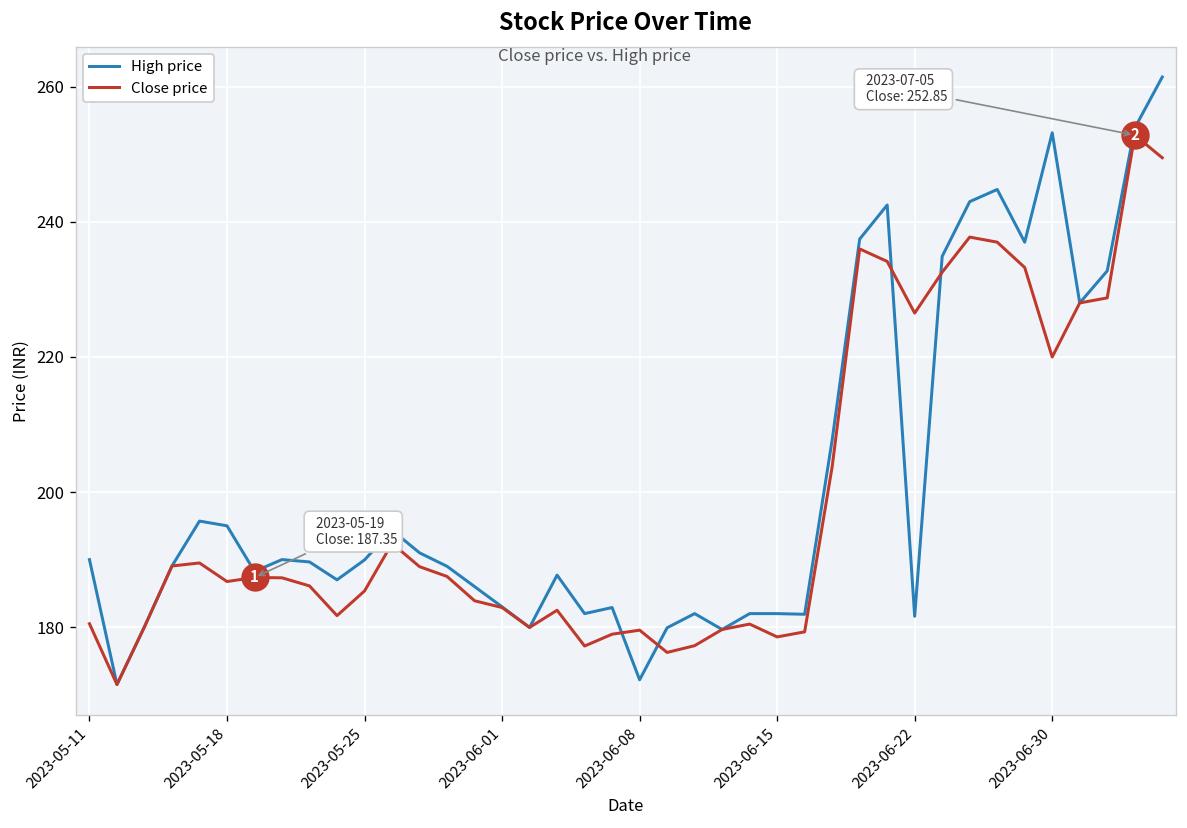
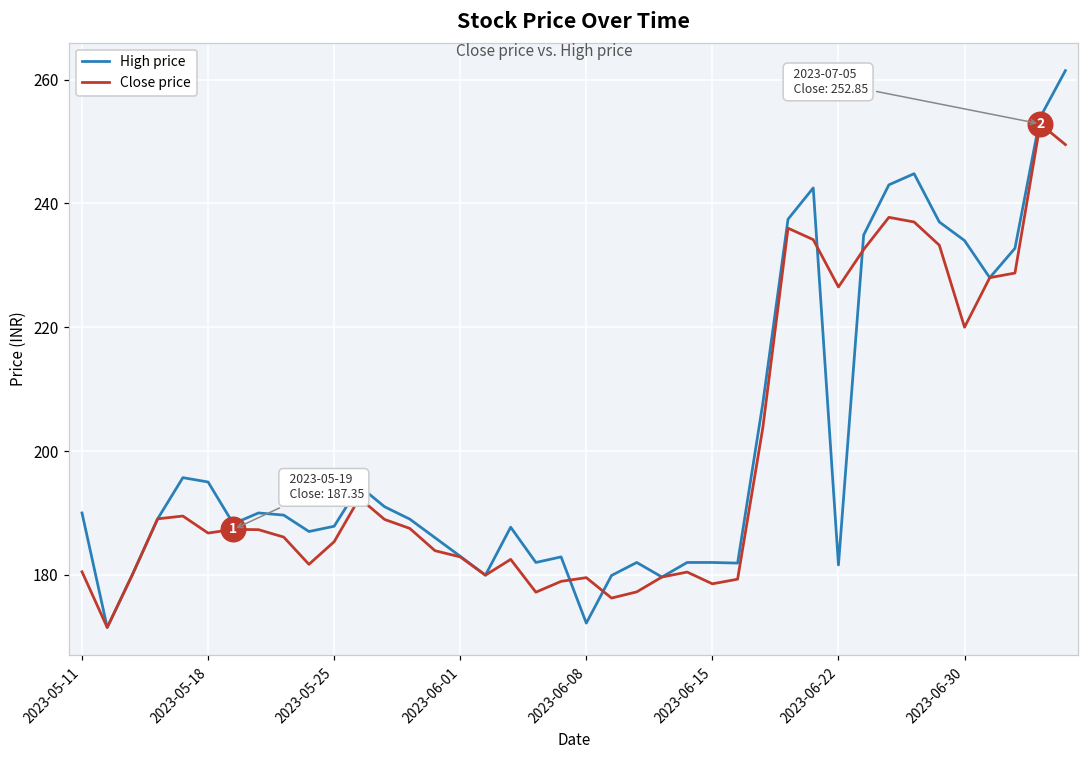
High price, 2023-05-25: 190 -> 188
High price, 2023-06-30: 253 -> 234
